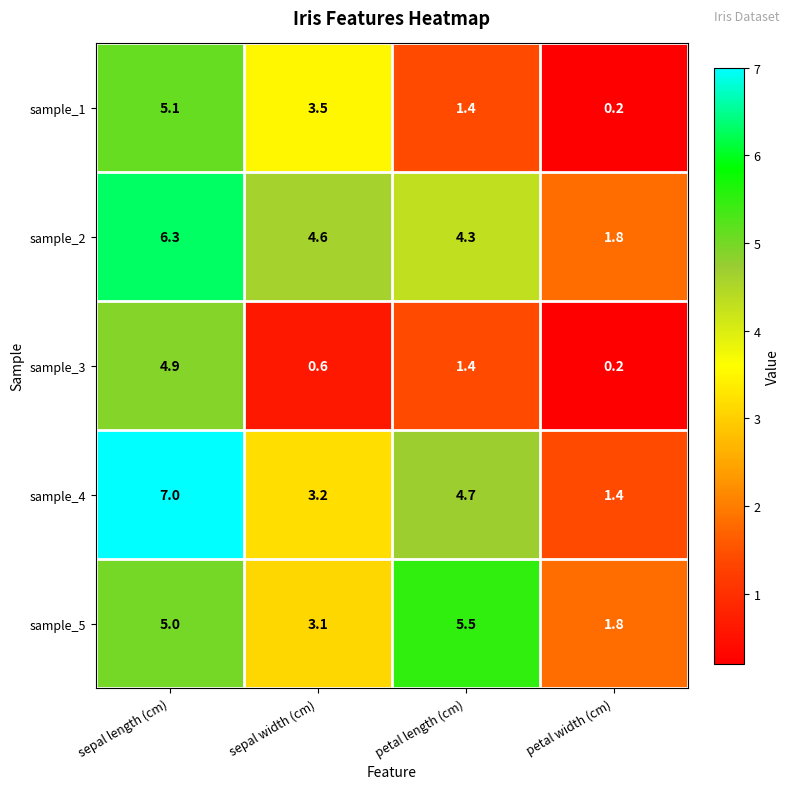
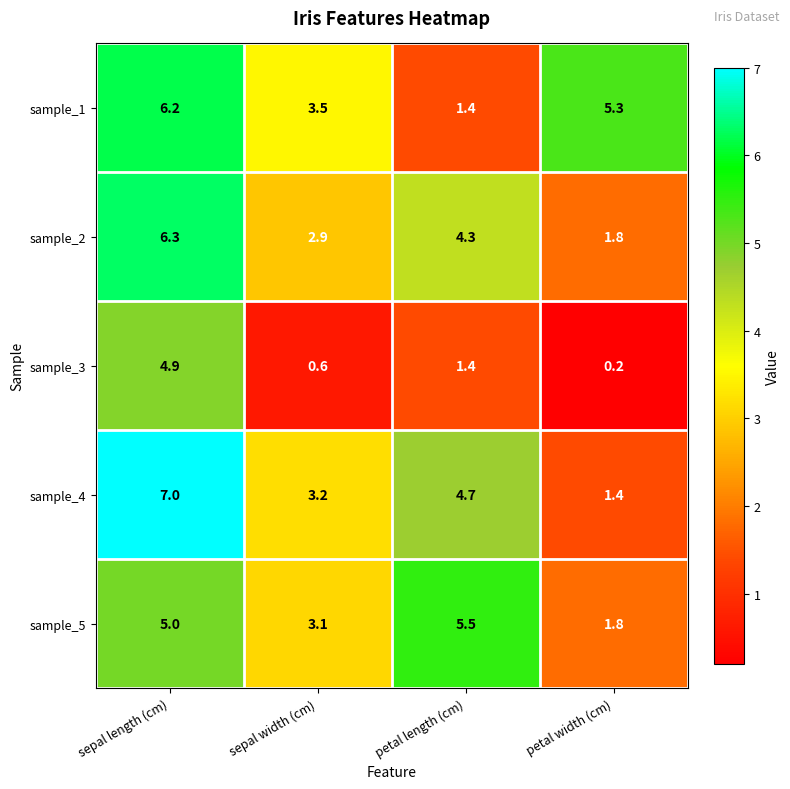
sample_1, sepal length (cm): 5.1 -> 6.2
sample_1, petal width (cm): 0.2 -> 5.3
sample_2, sepal width (cm): 4.6 -> 2.9
